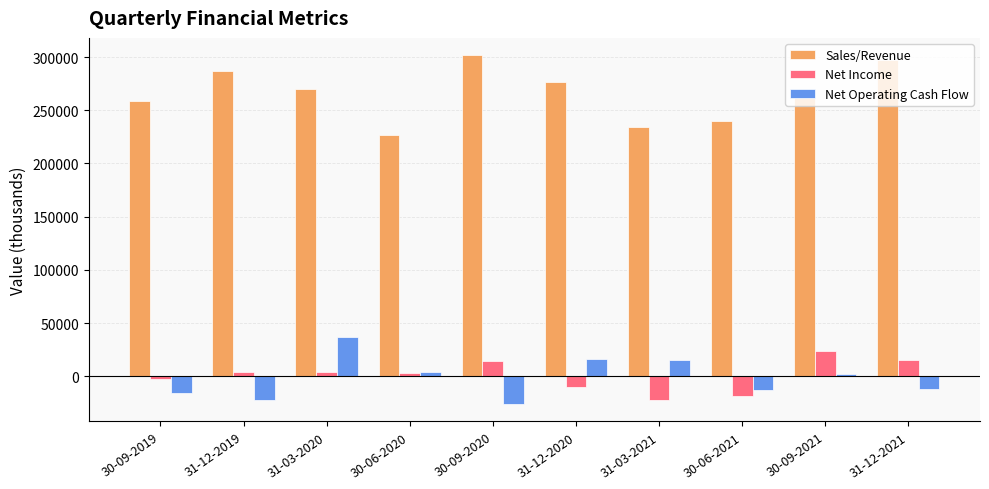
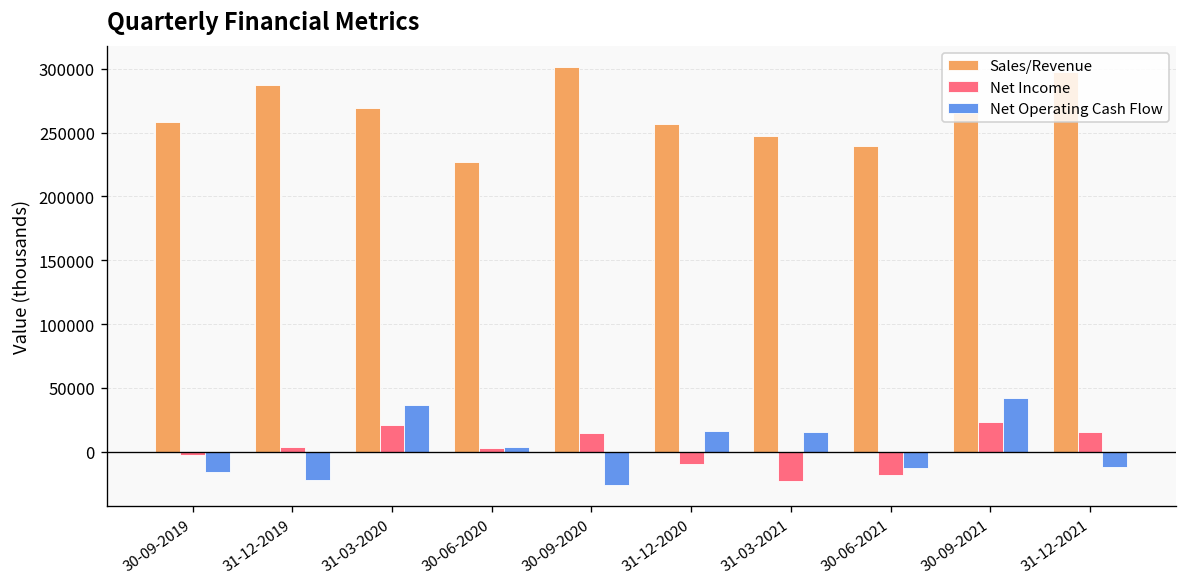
Net Income, 31-03-2020: 4000 -> 21000
Sales/Revenue, 31-12-2020: 277000 -> 257000
Sales/Revenue, 31-03-2021: 235000 -> 247000
Net Operating Cash Flow, 30-09-2021: 2000 -> 42000
